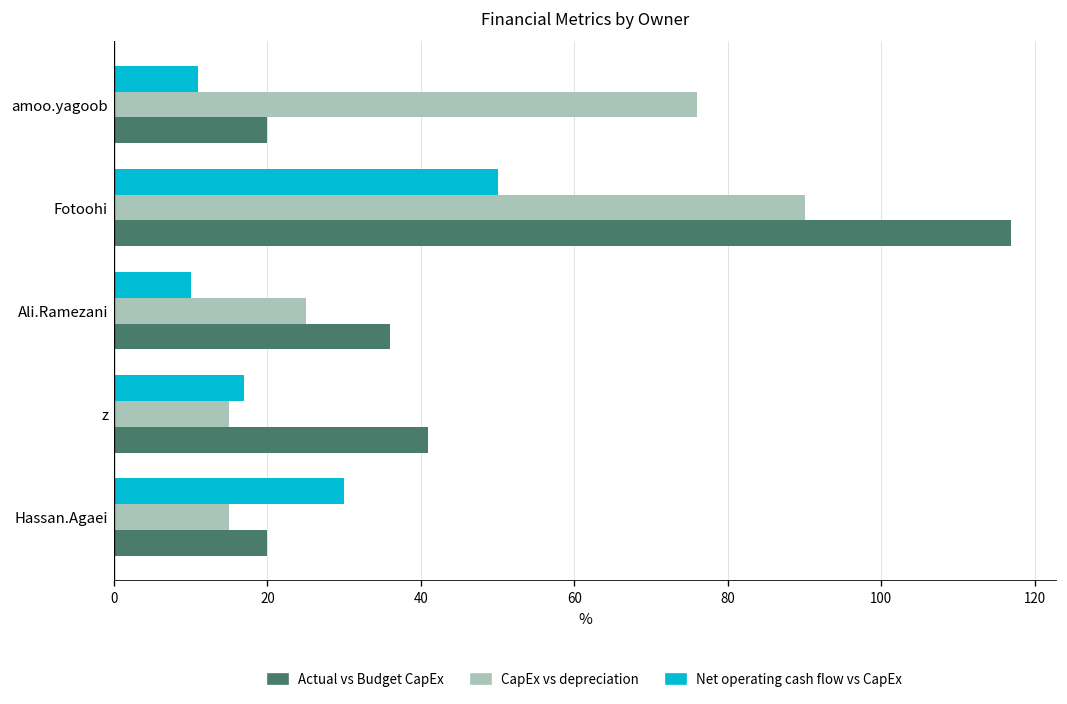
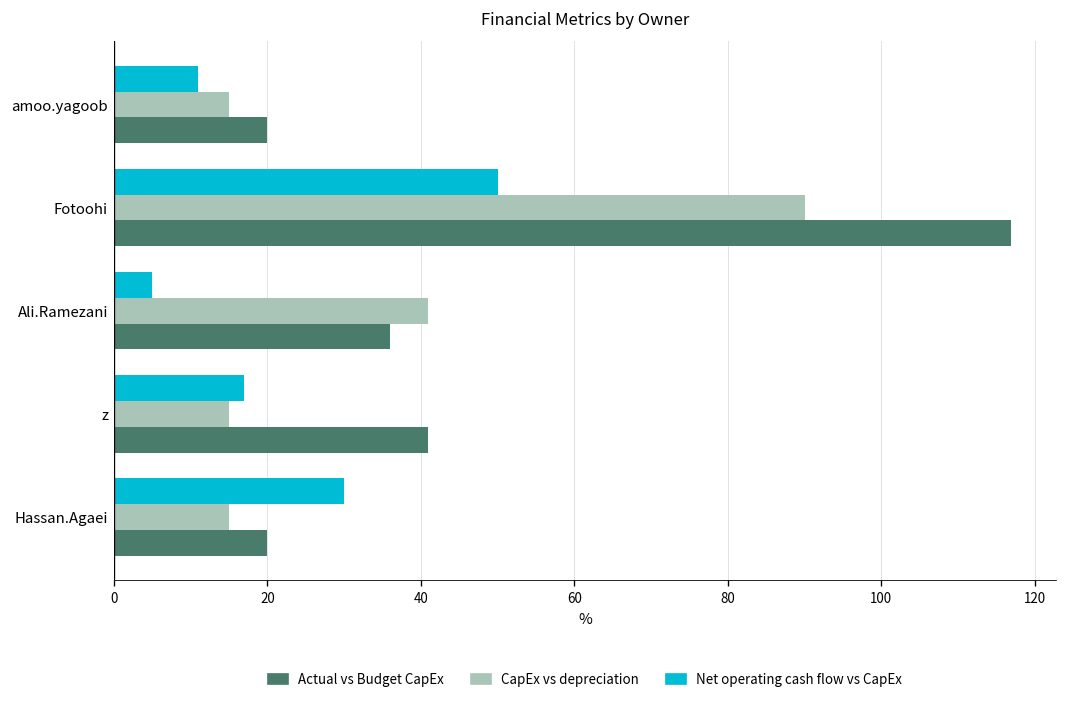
CapEx vs depreciation, amoo.yagoob: 76 -> 15
Net operating cash flow vs CapEx, Ali.Ramezani: 10 -> 5
CapEx vs depreciation, Ali.Ramezani: 25 -> 41
